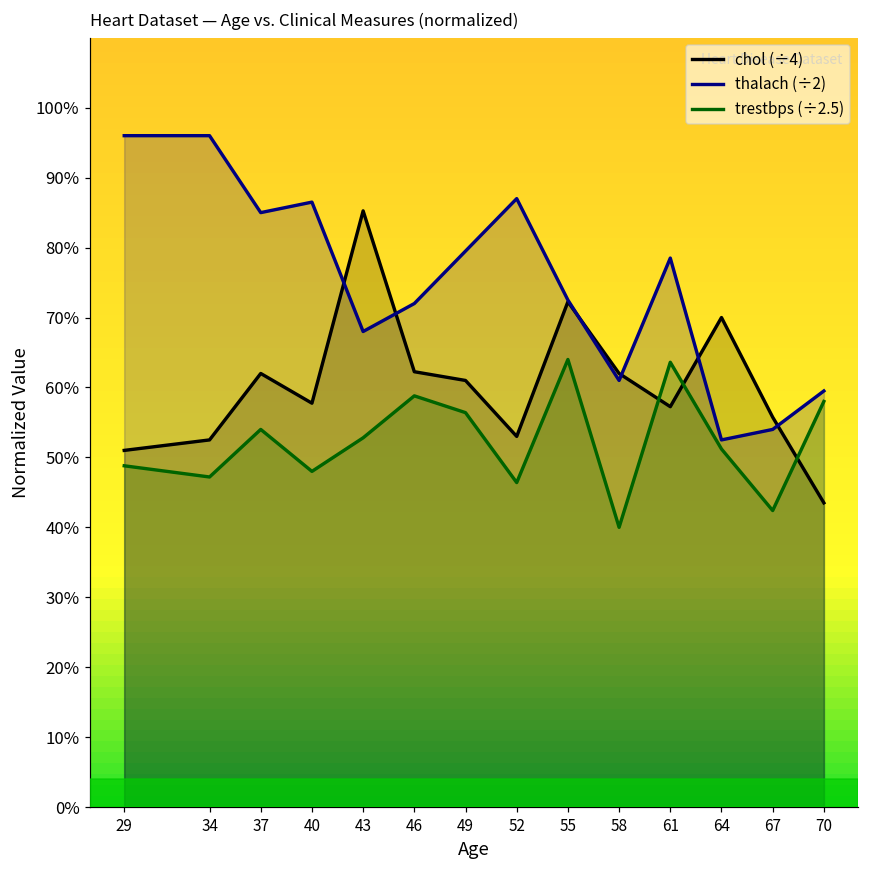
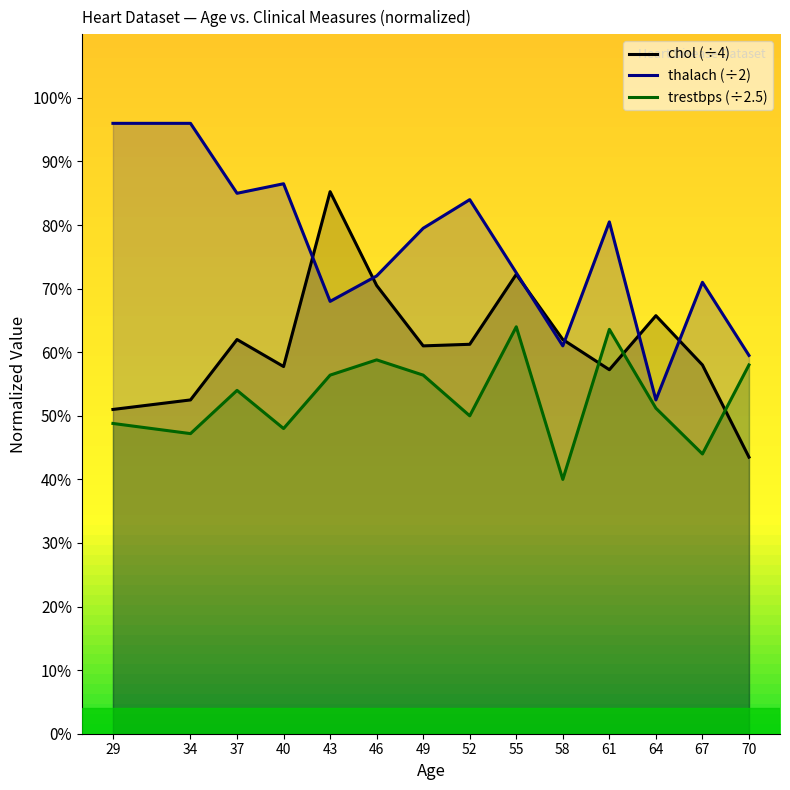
trestbps (÷2.5), 43: 53% -> 56%
chol (÷4), 46: 62% -> 71%
chol (÷4), 52: 53% -> 61%
thalach (÷2), 52: 87% -> 84%
trestbps (÷2.5), 52: 46% -> 50%
thalach (÷2), 61: 79% -> 81%
chol (÷4), 64: 70% -> 66%
chol (÷4), 67: 56% -> 58%
thalach (÷2), 67: 54% -> 71%
trestbps (÷2.5), 67: 42% -> 44%
